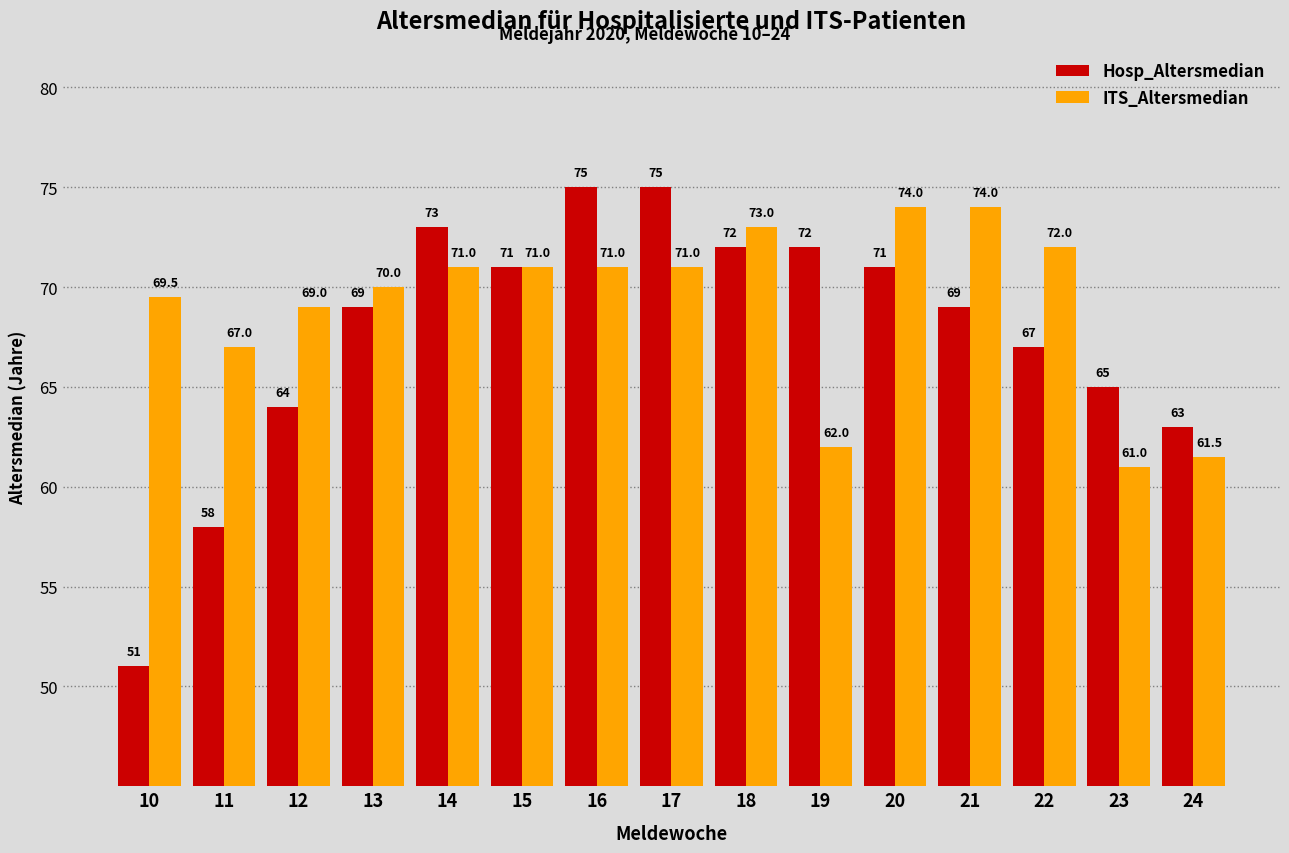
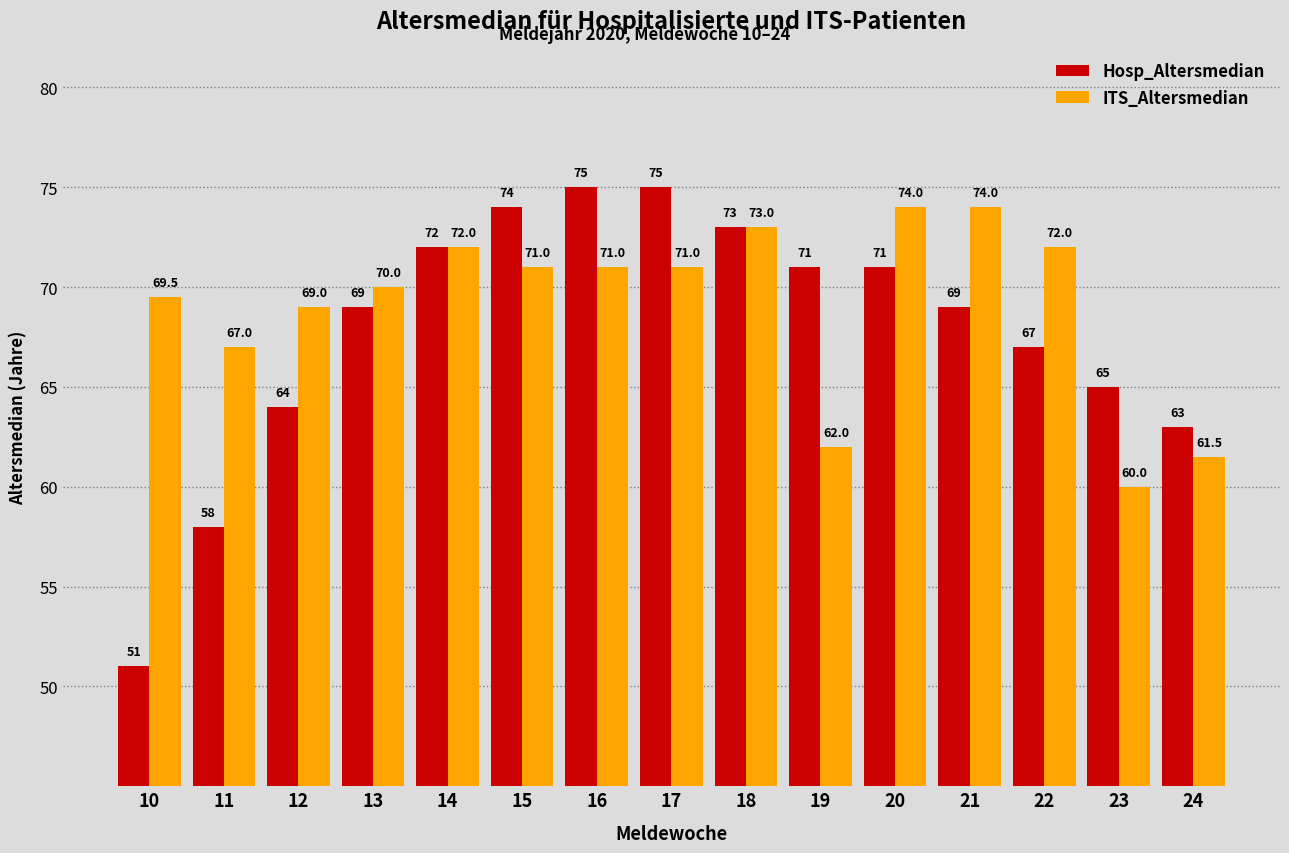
Hosp_Altersmedian, 14: 73 -> 72
ITS_Altersmedian, 14: 71.0 -> 72.0
Hosp_Altersmedian, 15: 71 -> 74
Hosp_Altersmedian, 18: 72 -> 73
Hosp_Altersmedian, 19: 72 -> 71
ITS_Altersmedian, 23: 61.0 -> 60.0
